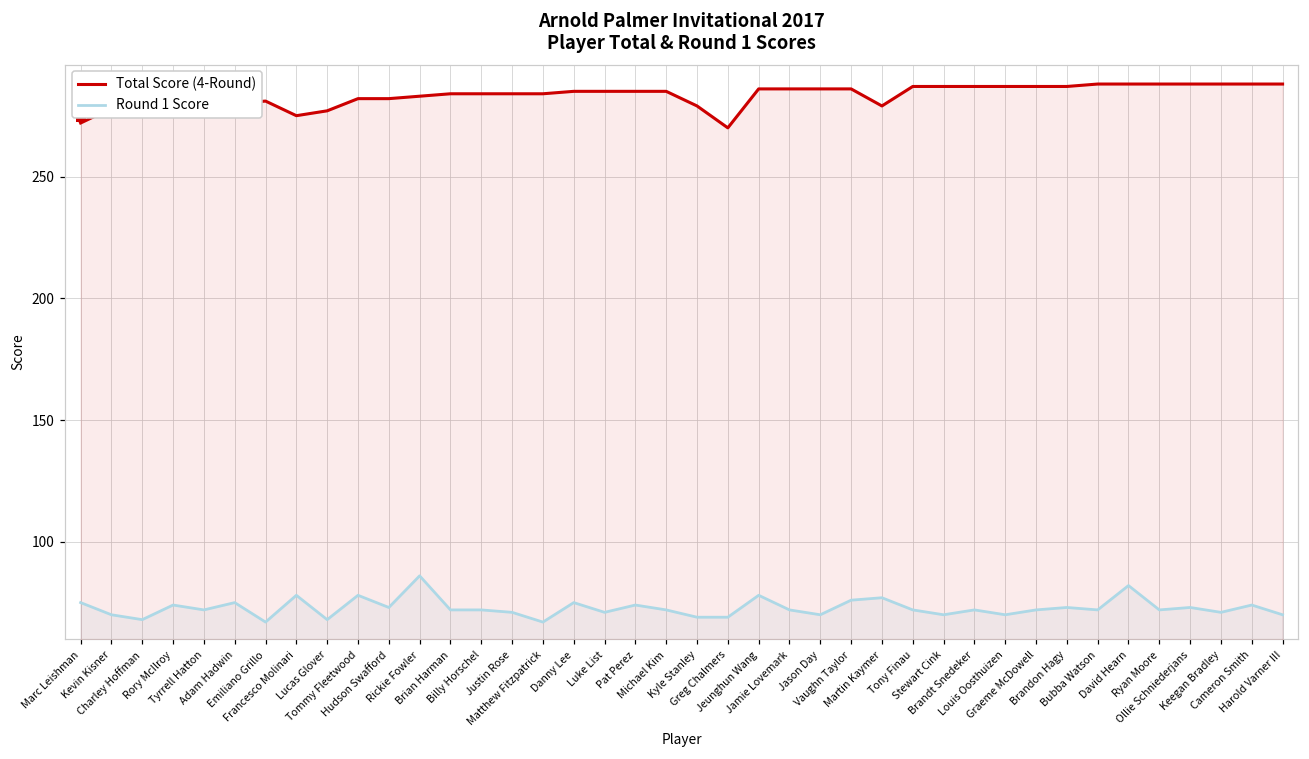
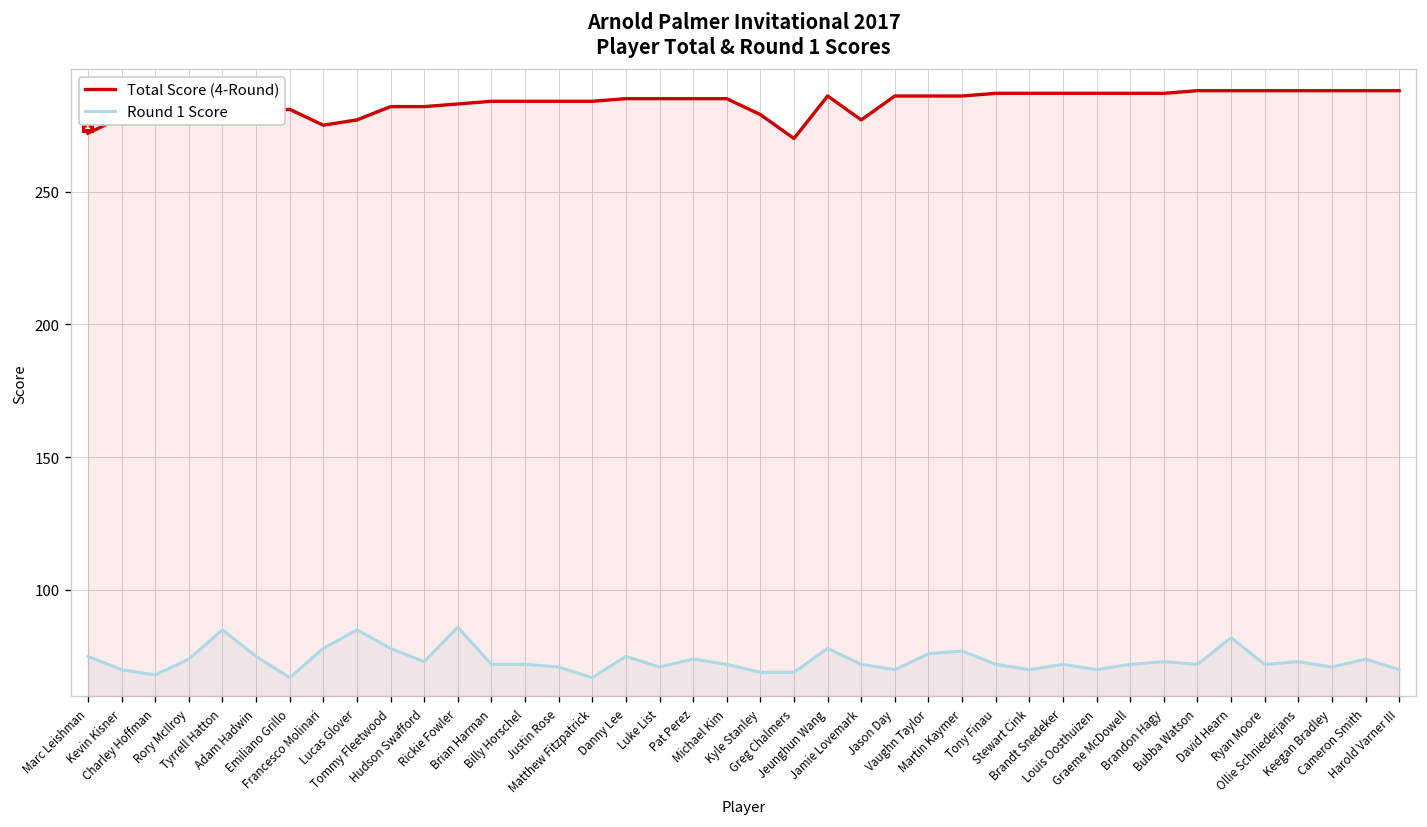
Round 1 Score, Tyrrell Hatton: 72 -> 85
Round 1 Score, Lucas Glover: 68 -> 85
Total Score (4-Round), Jamie Lovemark: 286 -> 277
Total Score (4-Round), Martin Kaymer: 279 -> 286
